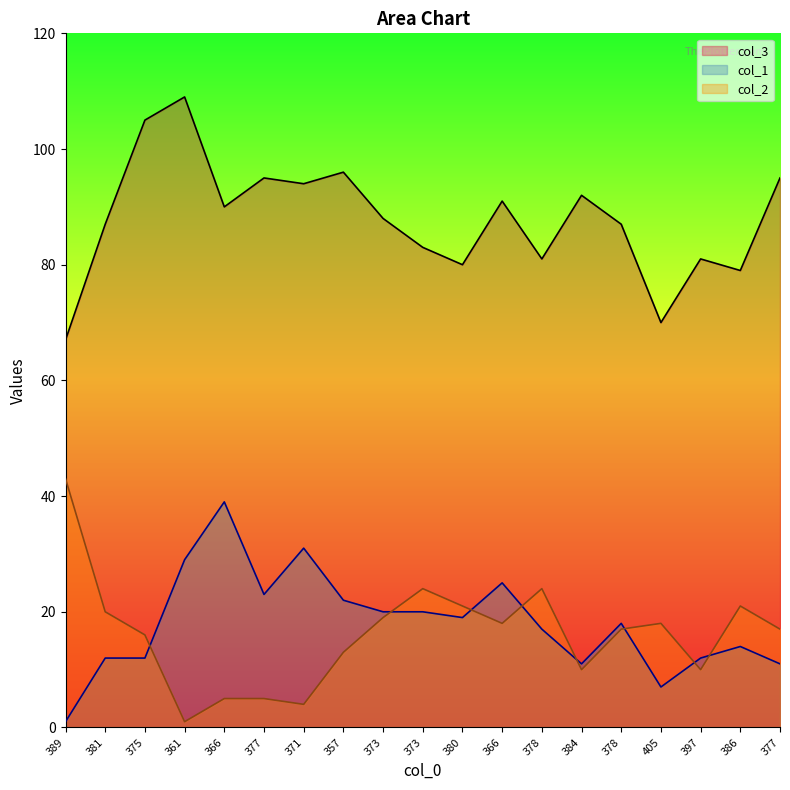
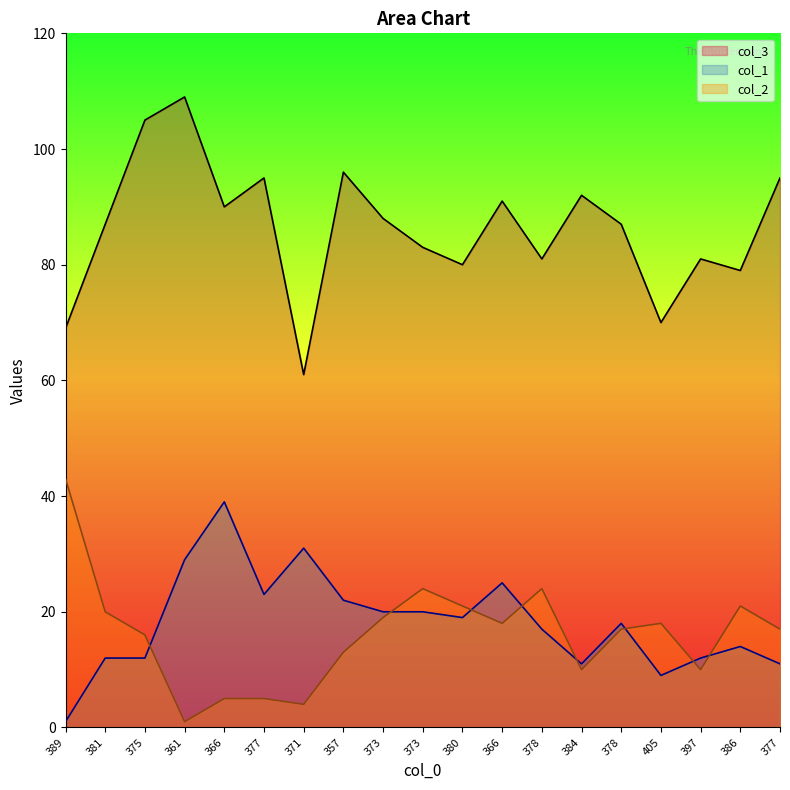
col_3, 389: 67 -> 69
col_3, 371: 94 -> 61
col_1, 405: 7 -> 9
